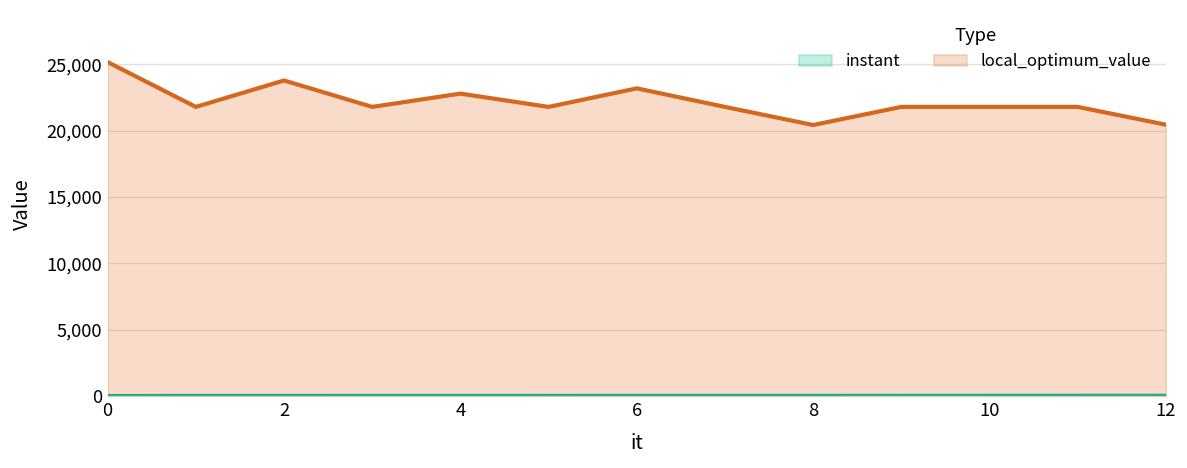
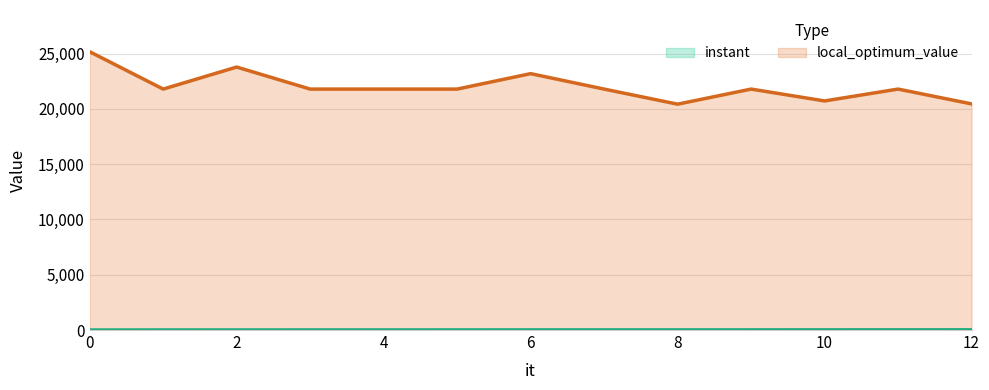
local_optimum_value, 4: 22,800 -> 21,800
local_optimum_value, 10: 21,800 -> 20,700
